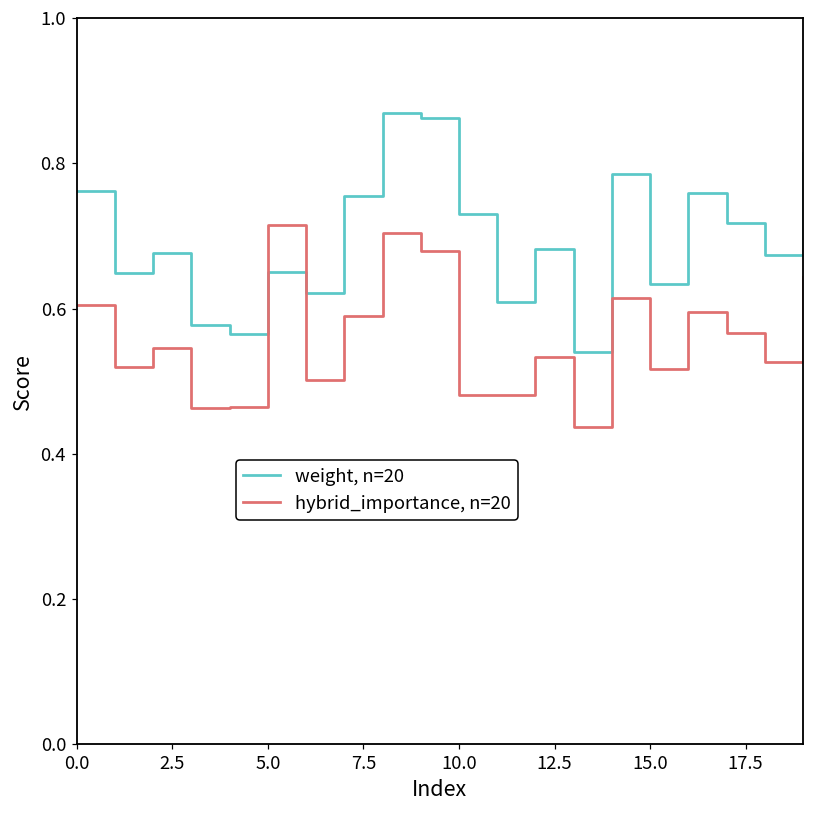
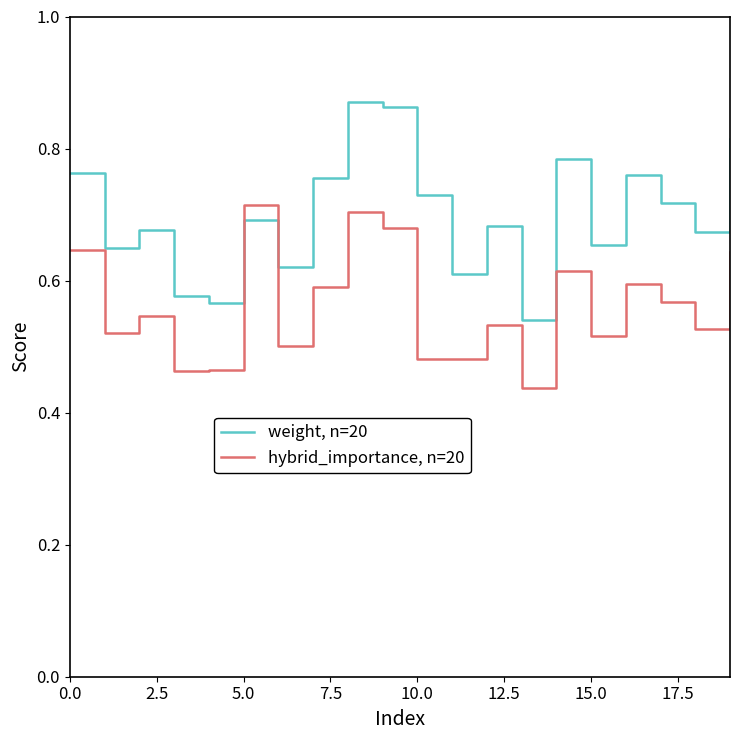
hybrid_importance, n=20, 0.0: 0.60 -> 0.65
weight, n=20, 5.0: 0.65 -> 0.69
weight, n=20, 15.0: 0.63 -> 0.65
